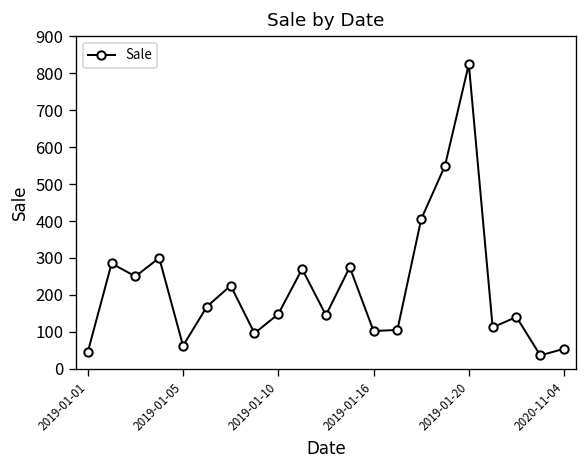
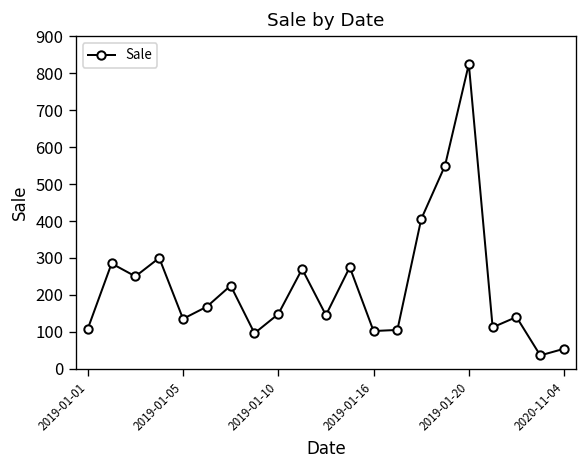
2019-01-01: 50 -> 110
2019-01-05: 60 -> 140
